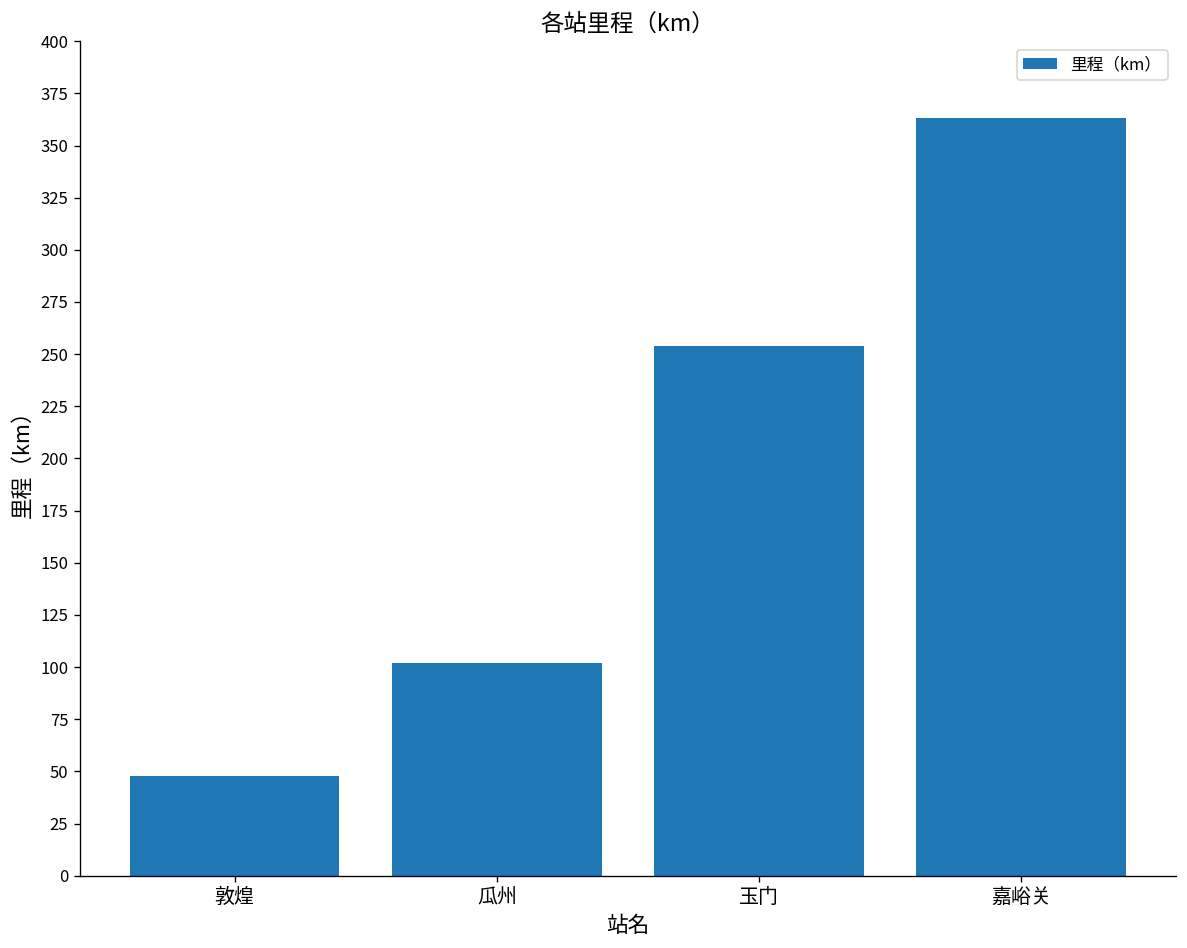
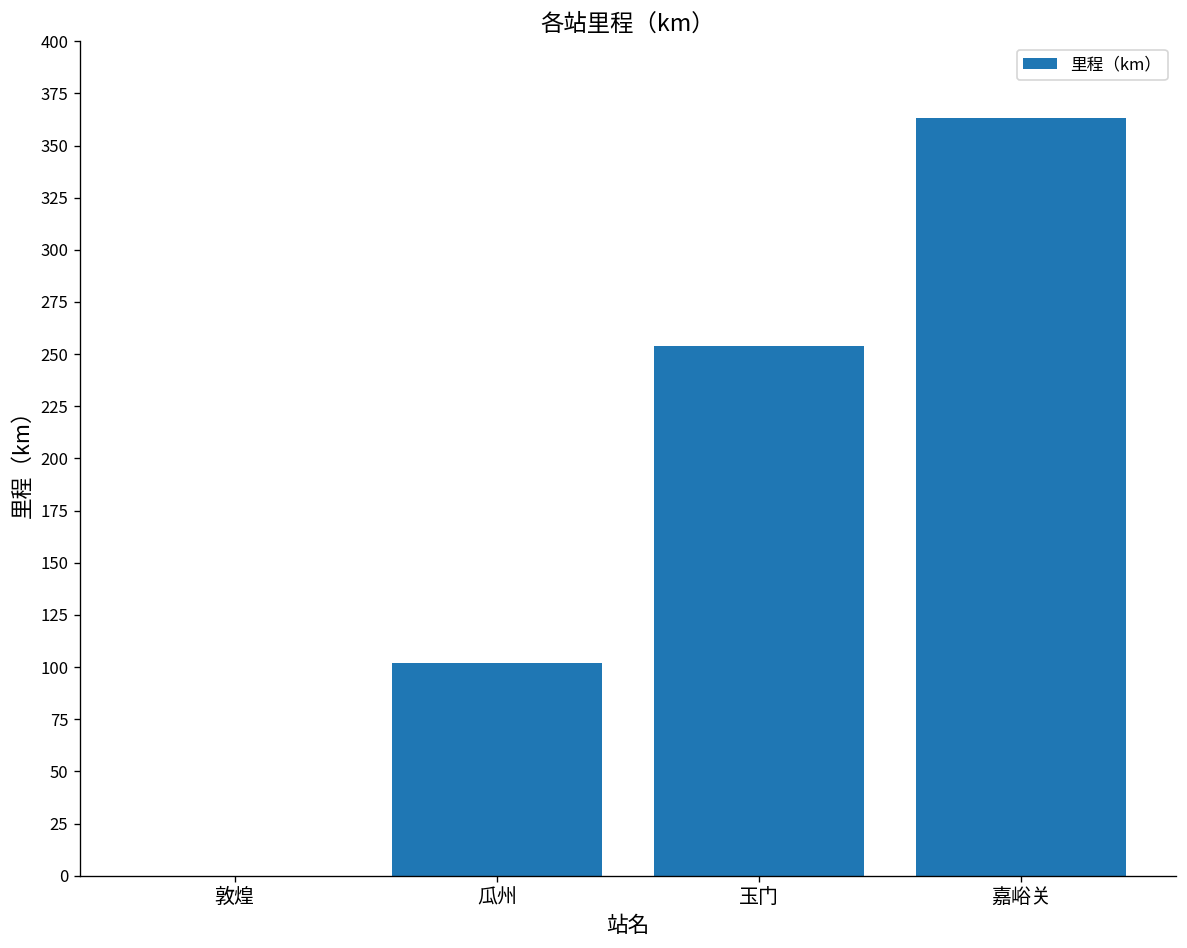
敦煌: 48 -> 0
